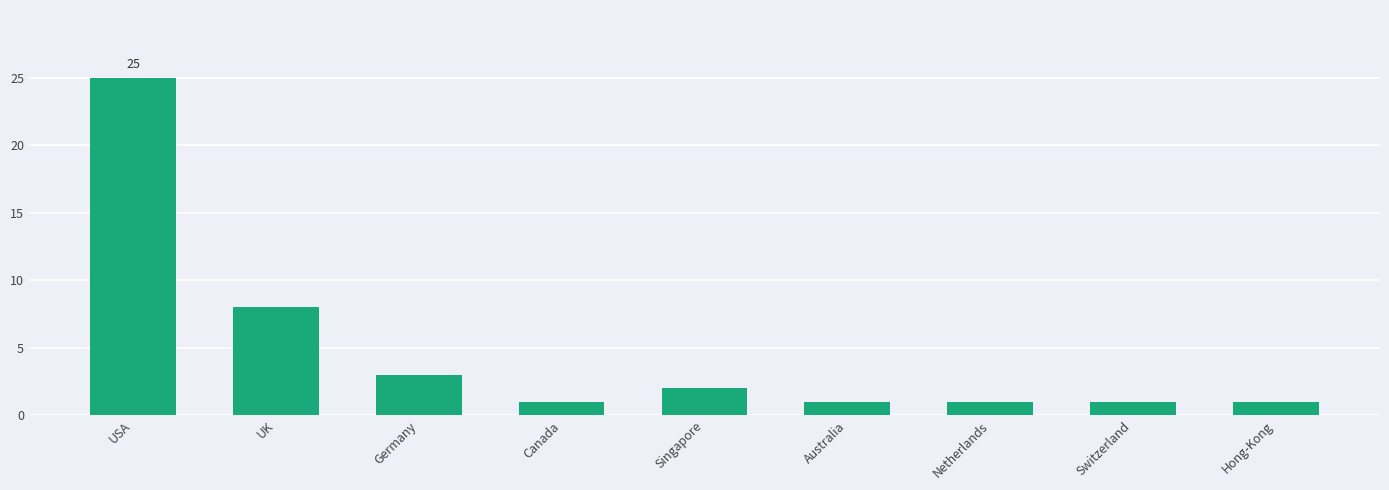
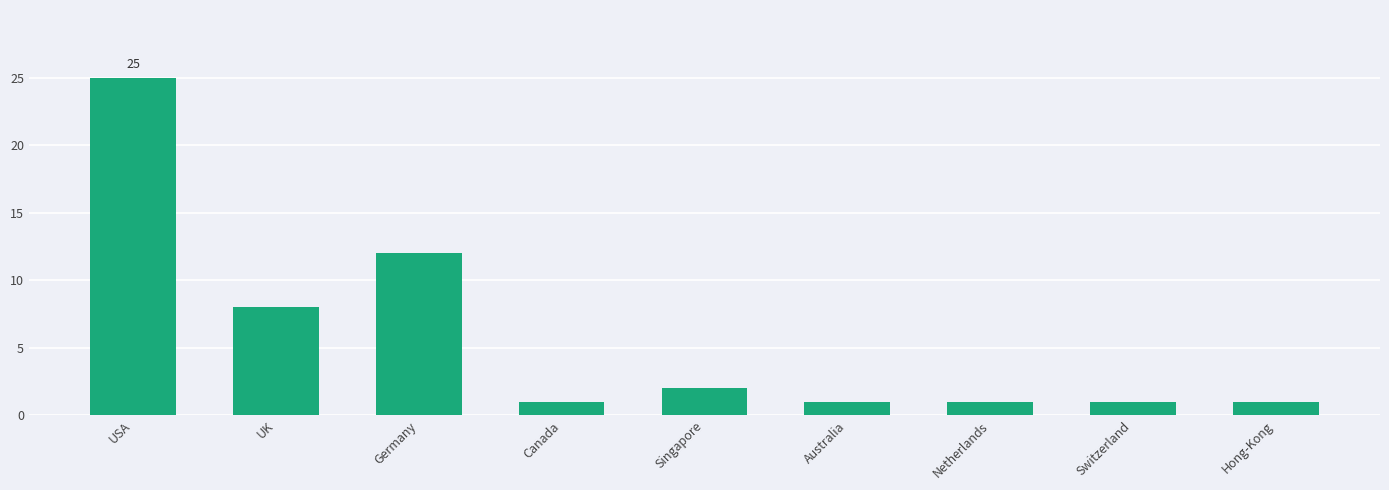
Germany: 3 -> 12
